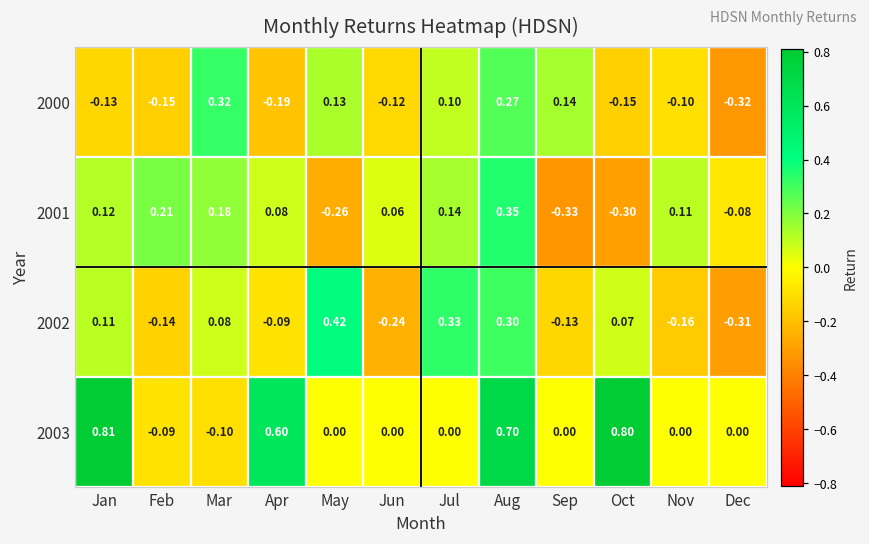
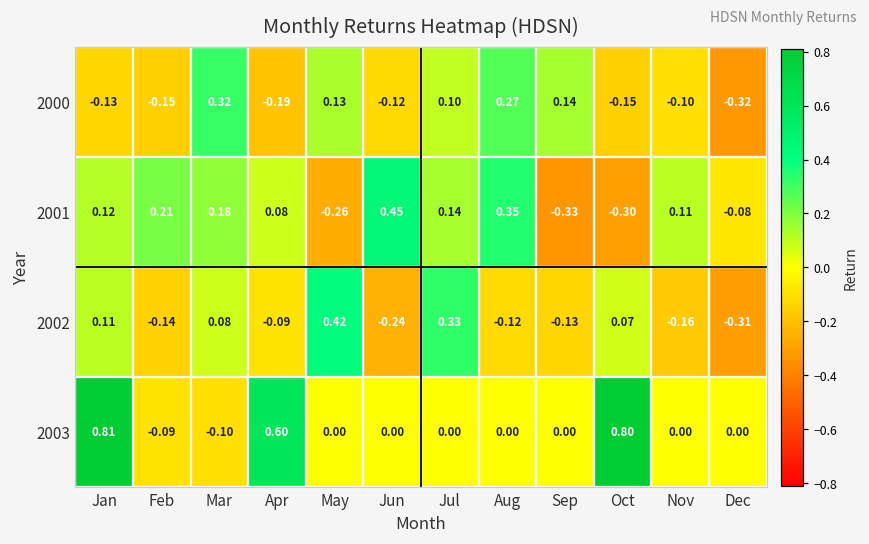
2001, Jun: 0.06 -> 0.45
2002, Aug: 0.30 -> -0.12
2003, Aug: 0.70 -> 0.00
